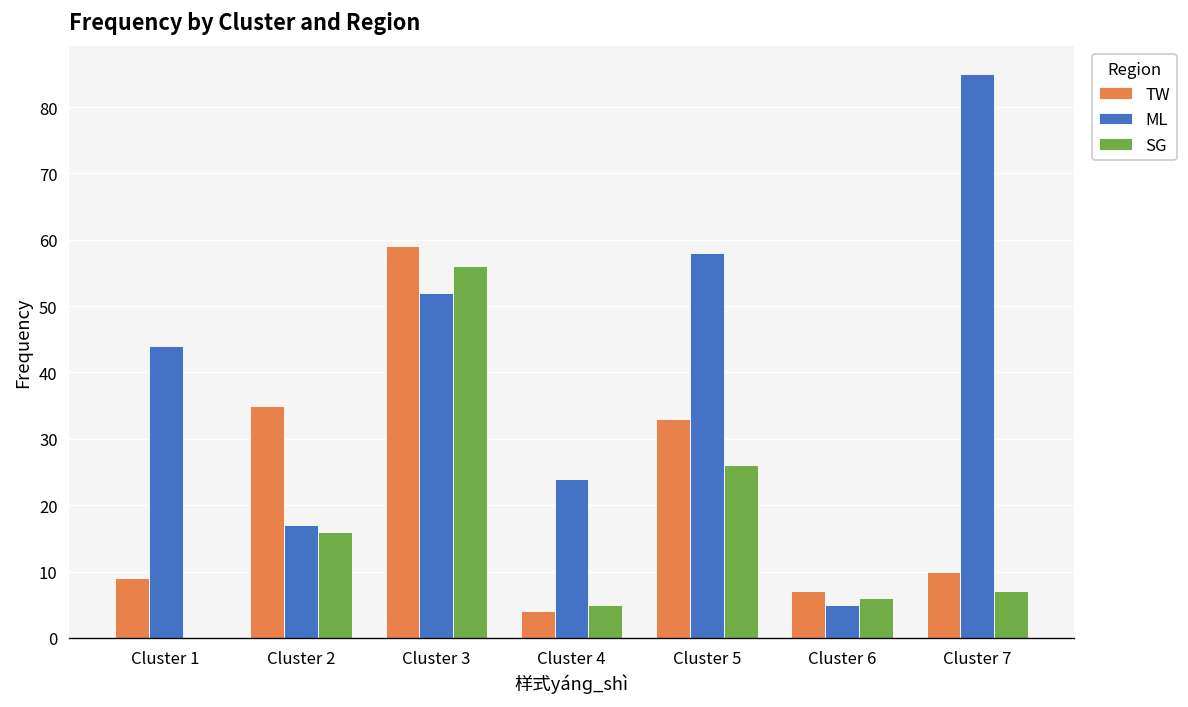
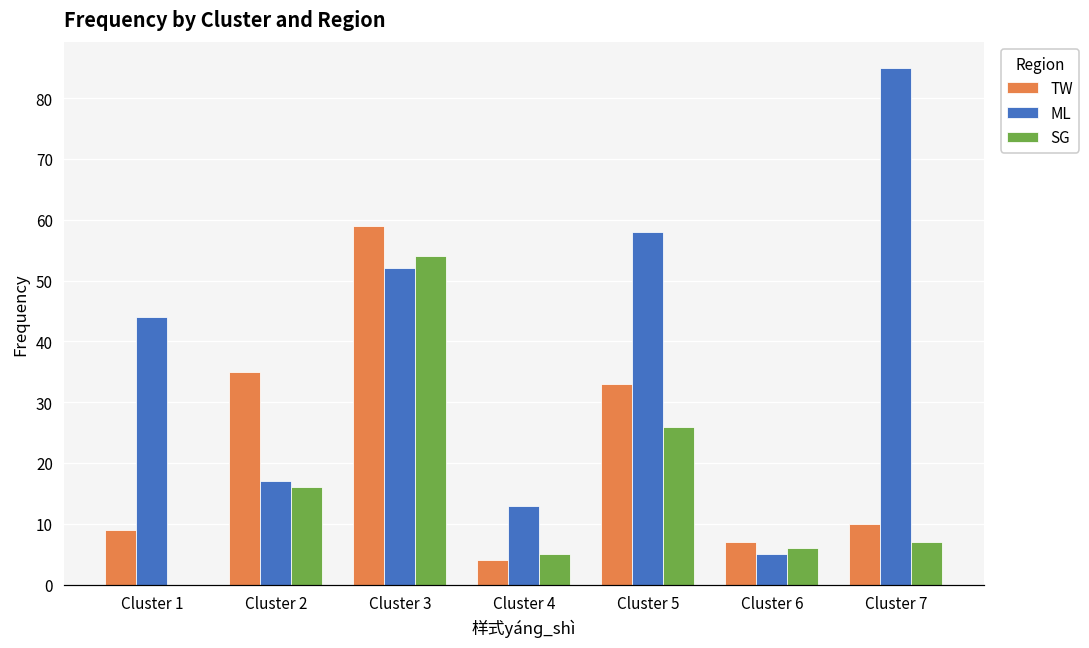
SG, Cluster 3: 56 -> 54
ML, Cluster 4: 24 -> 13
